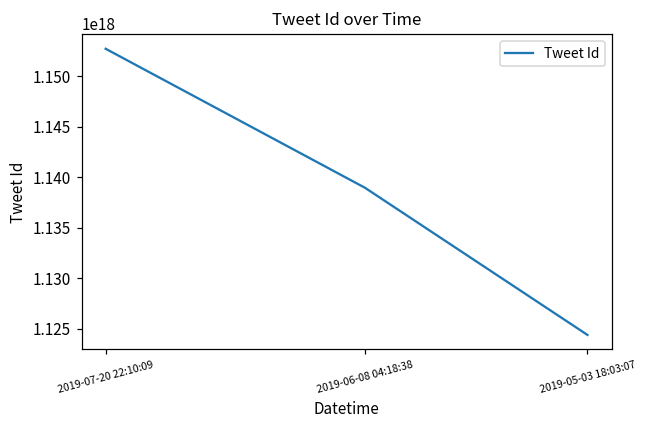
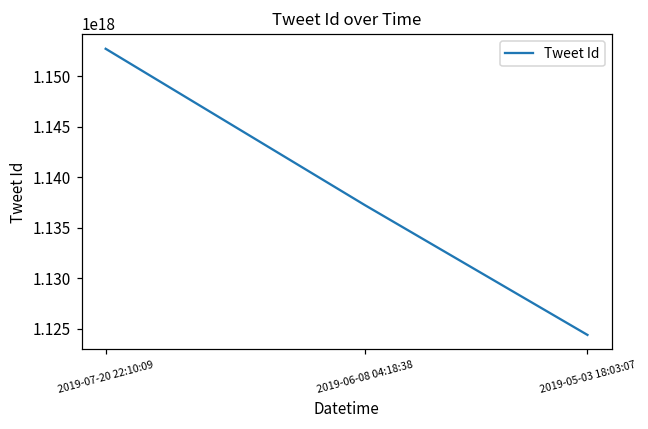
2019-06-08 04:18:38: 1139000000000000000 -> 1137000000000000000
